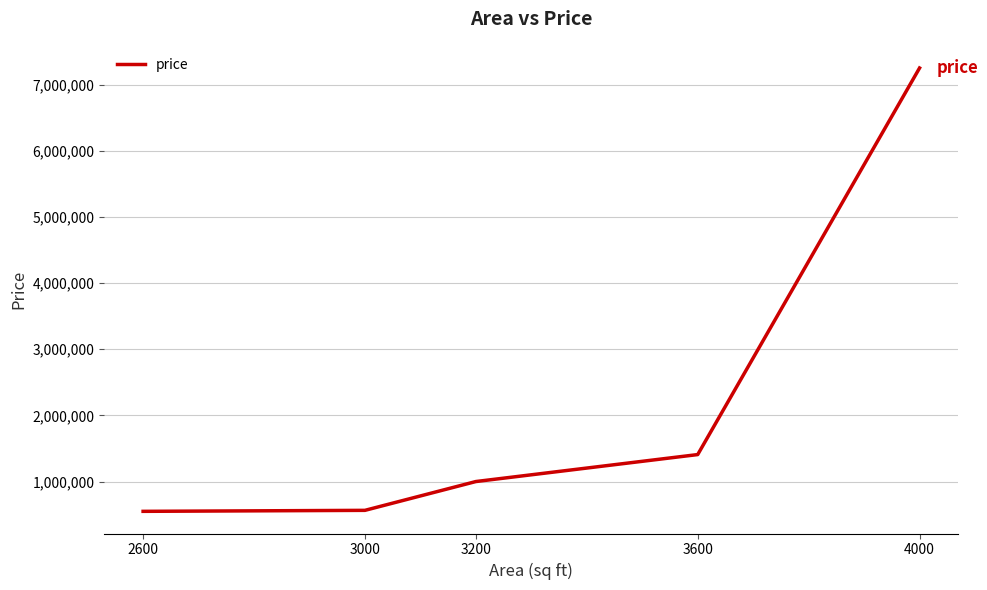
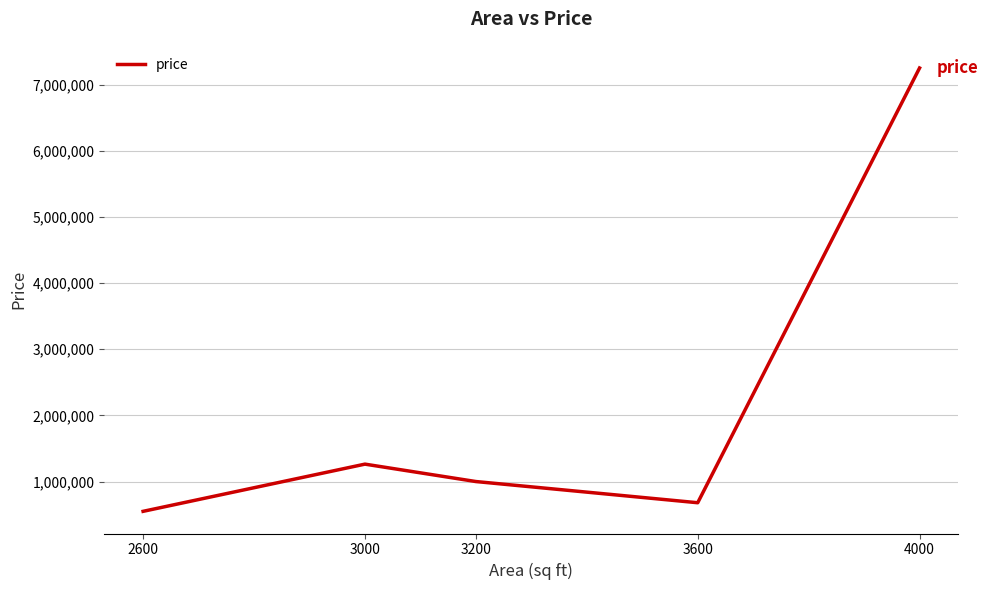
3000: 600,000 -> 1,300,000
3600: 1,400,000 -> 700,000
